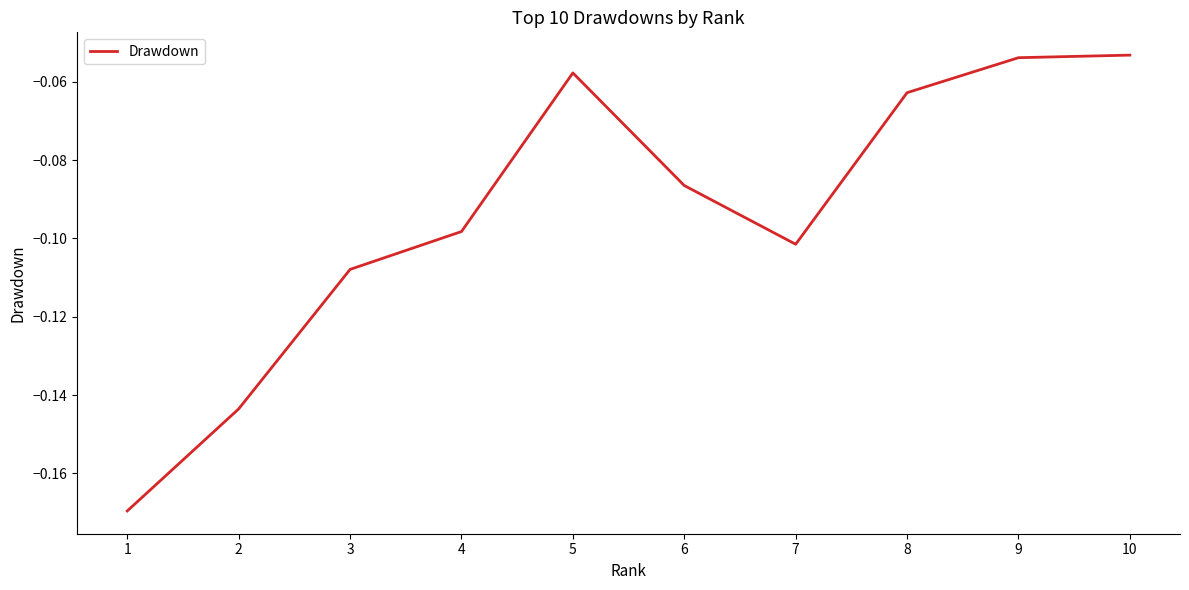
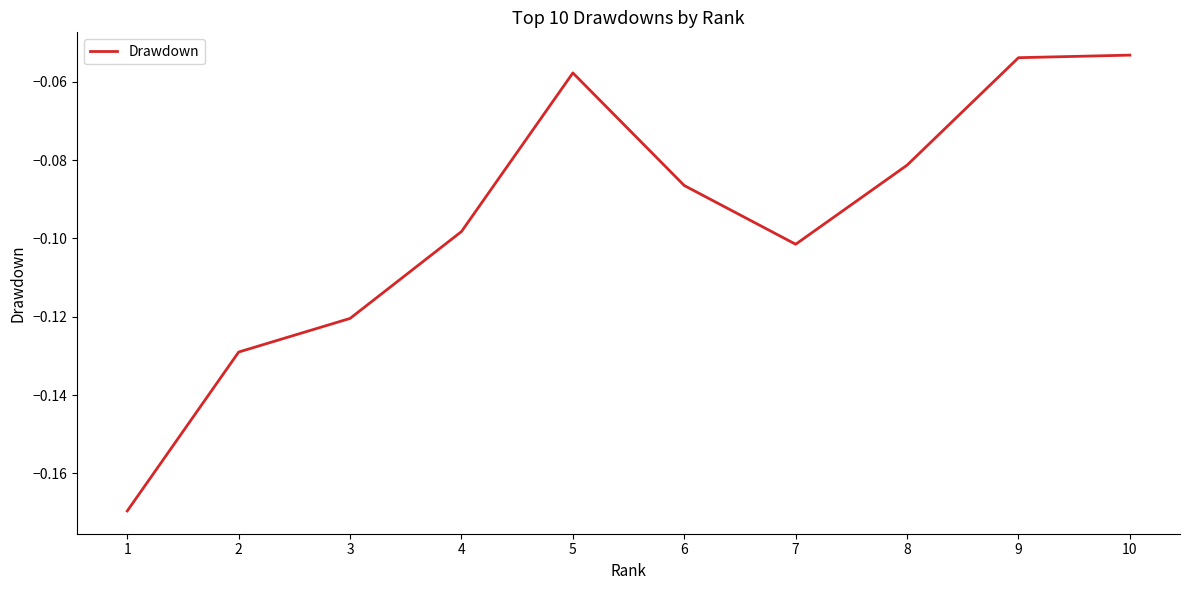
2: -0.144 -> -0.129
3: -0.108 -> -0.120
8: -0.063 -> -0.081
